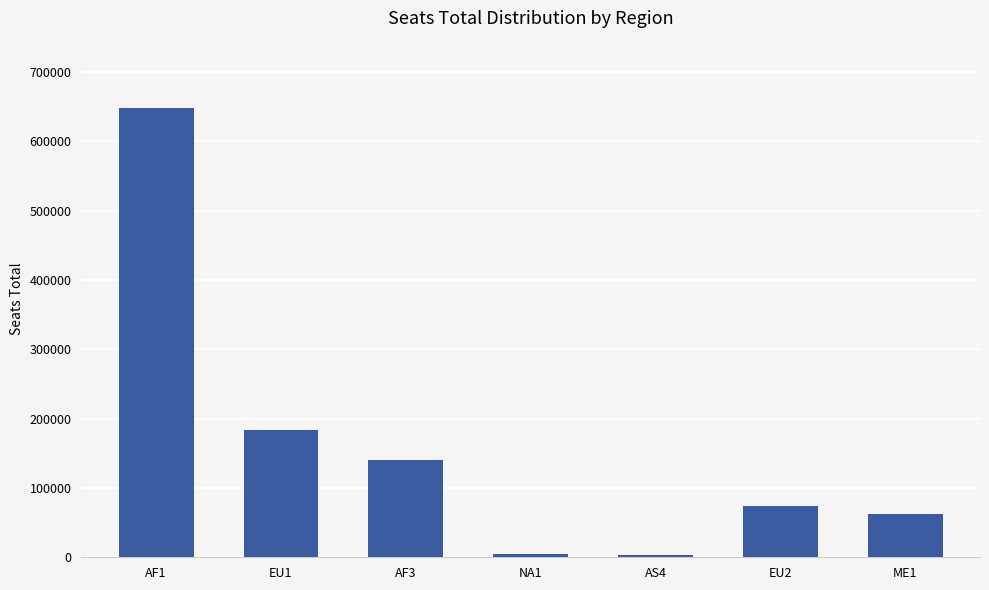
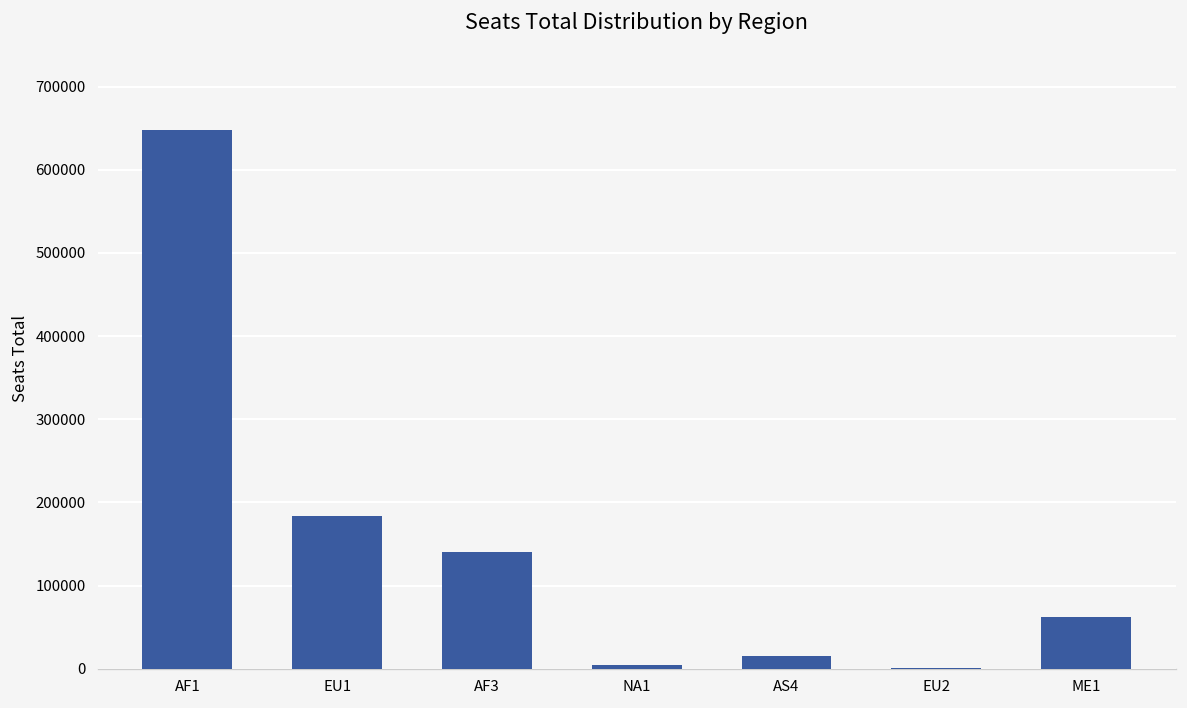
AS4: 0 -> 20000
EU2: 70000 -> 0
